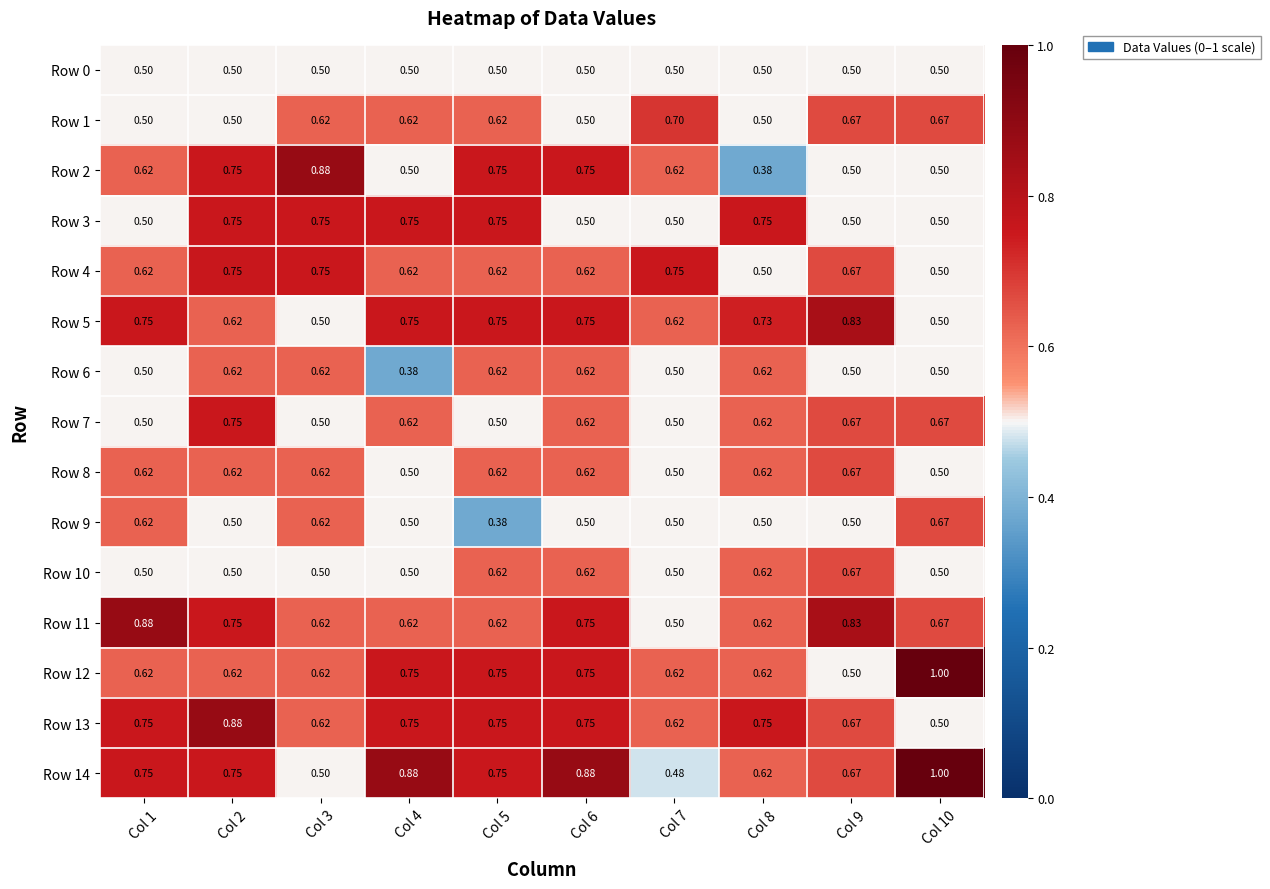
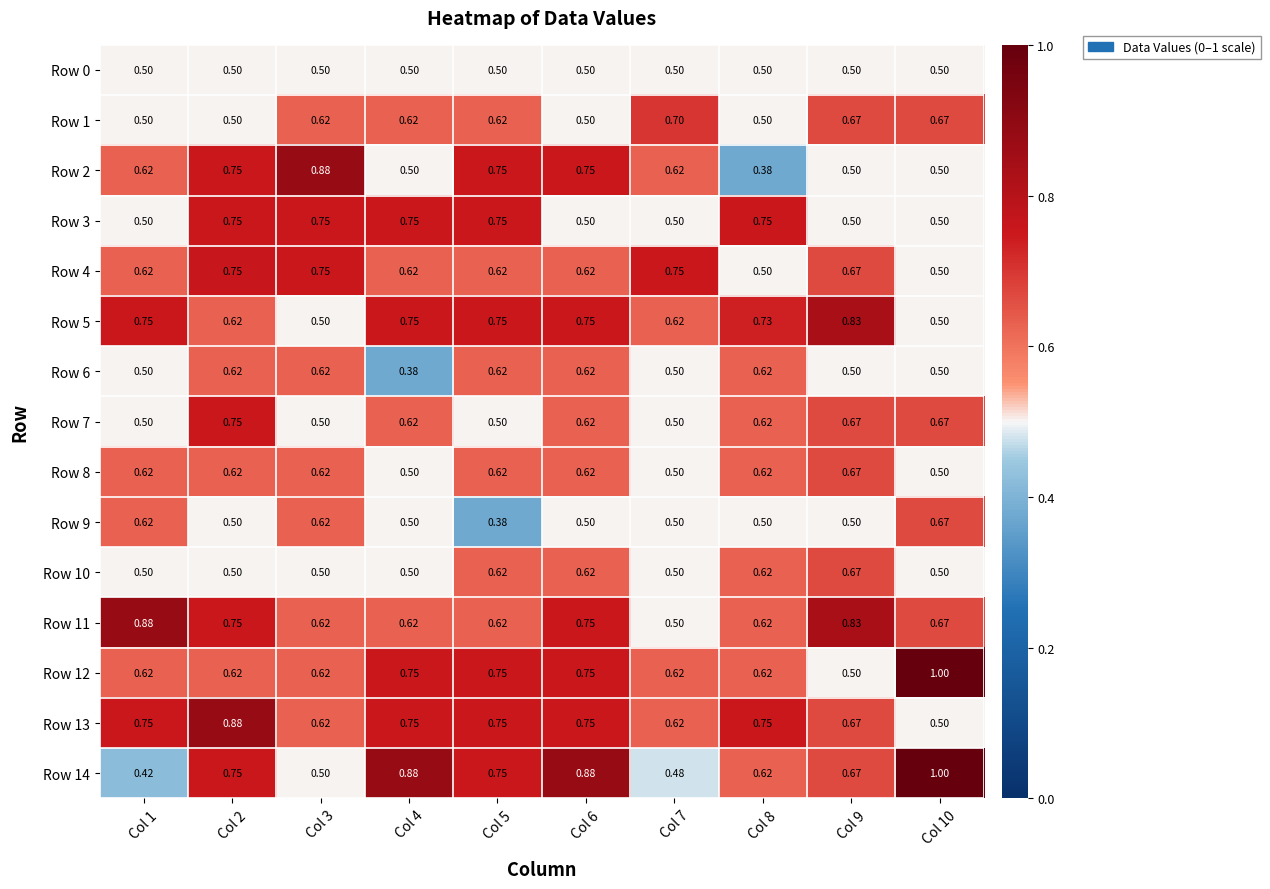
Row 14, Col 1: 0.75 -> 0.42
